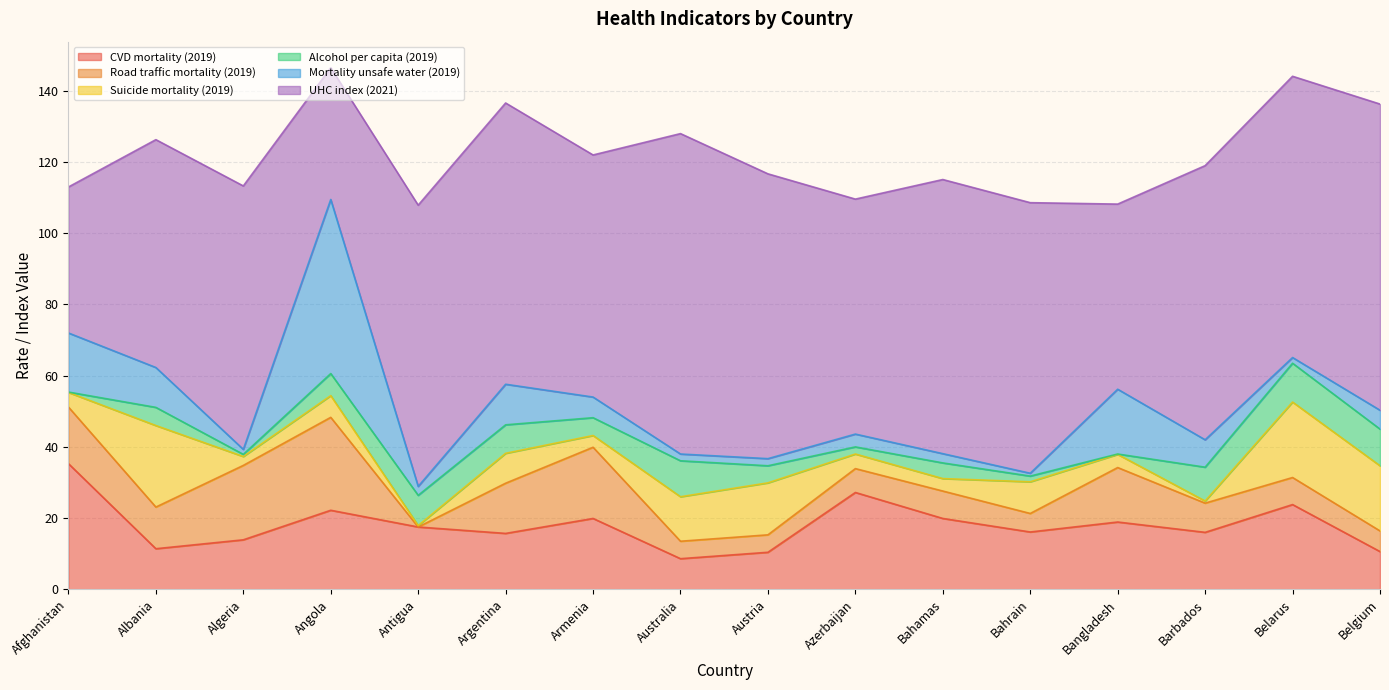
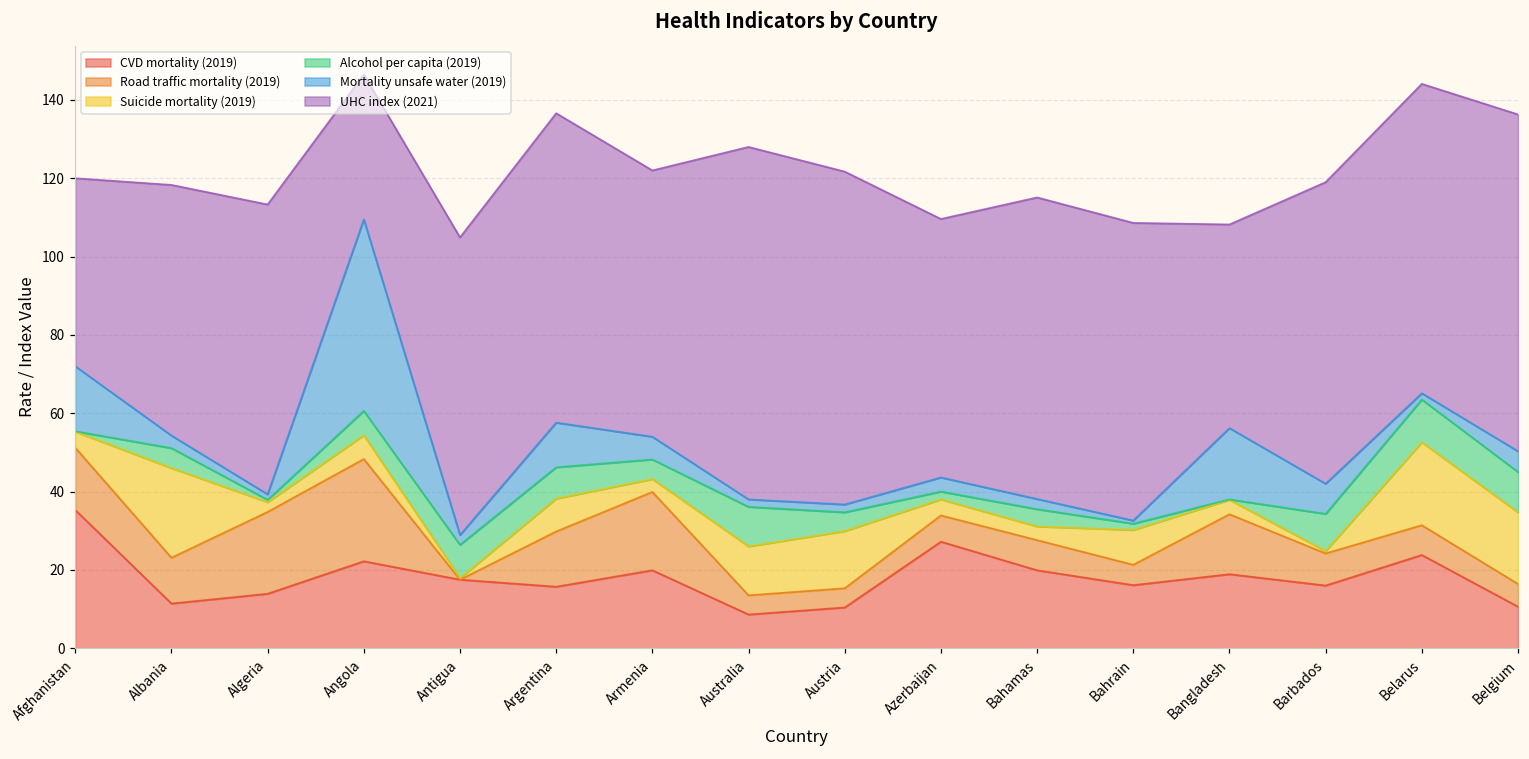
UHC index (2021), Afghanistan: 41 -> 48
Mortality unsafe water (2019), Albania: 11 -> 3
UHC index (2021), Antigua: 79 -> 76
UHC index (2021), Austria: 80 -> 85
